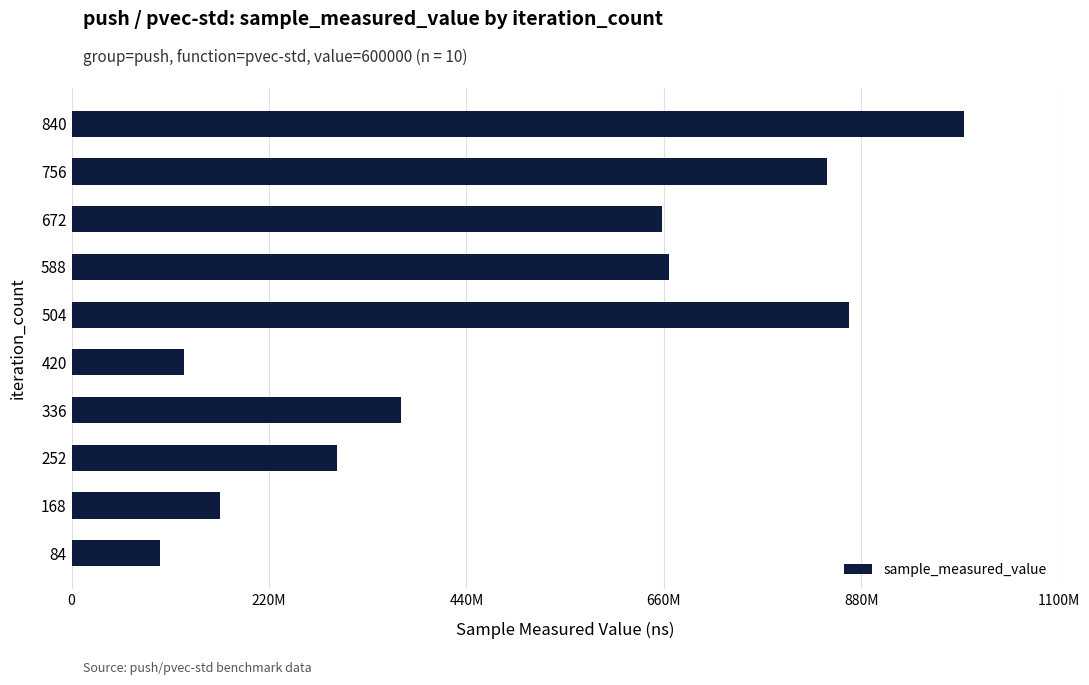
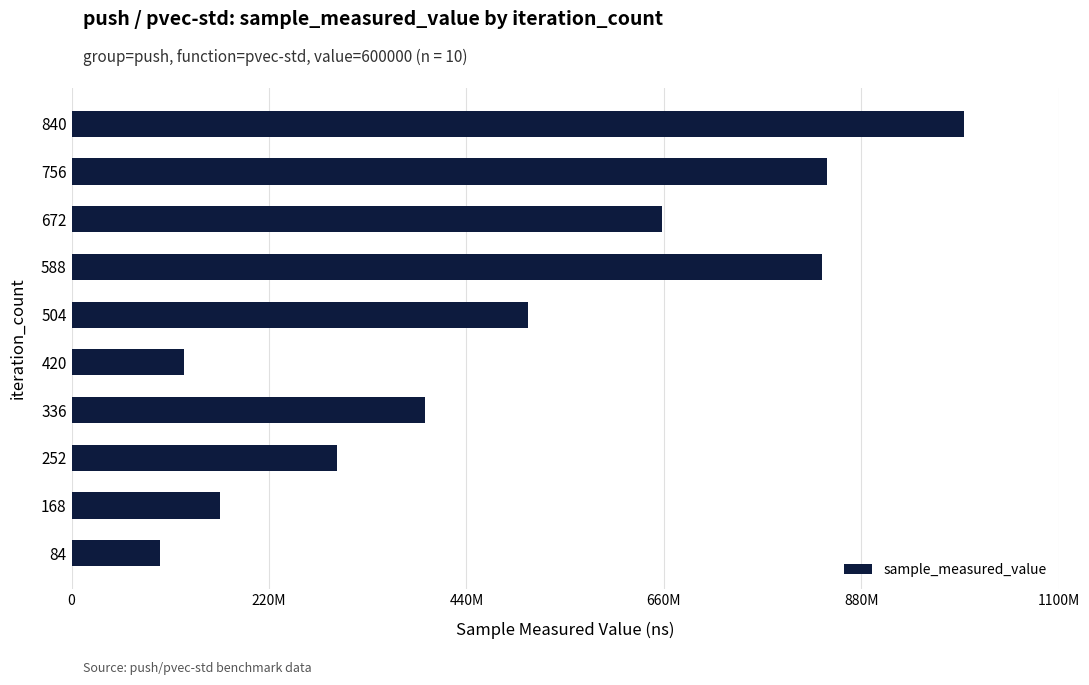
588: 670000000 -> 840000000
504: 870000000 -> 510000000
336: 370000000 -> 390000000
